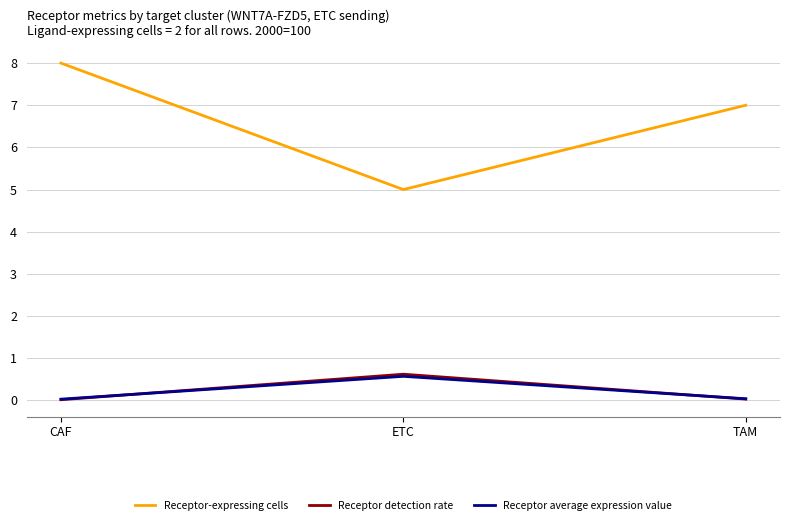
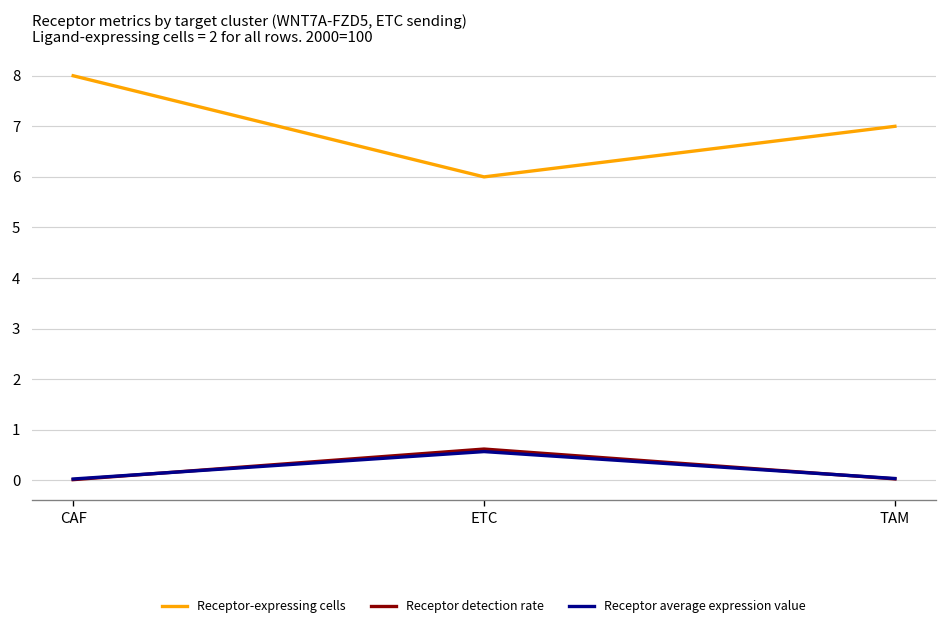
Receptor-expressing cells, ETC: 5 -> 6
